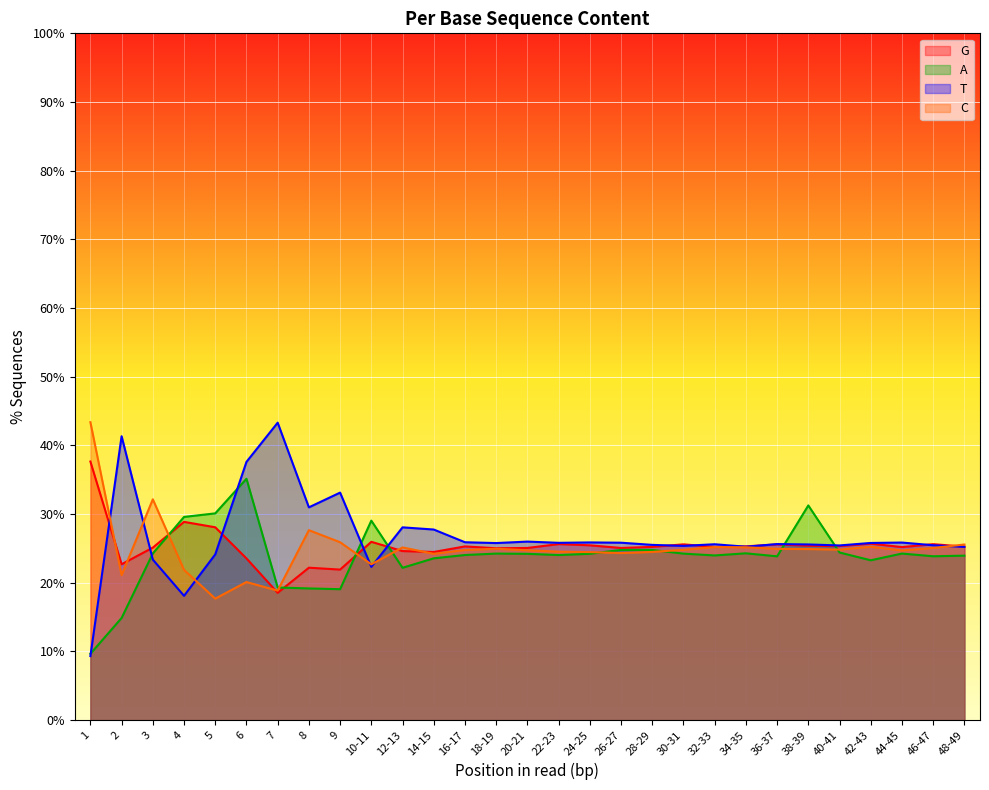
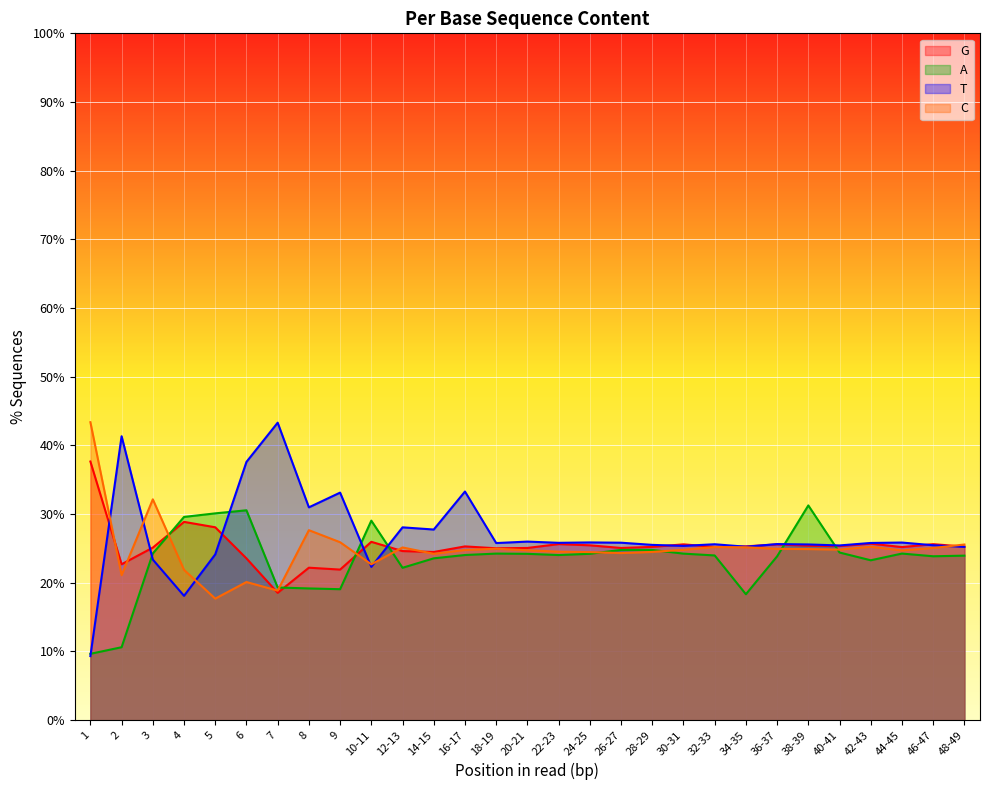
A, 2: 15% -> 11%
A, 6: 35% -> 31%
T, 16-17: 26% -> 33%
A, 34-35: 24% -> 18%
